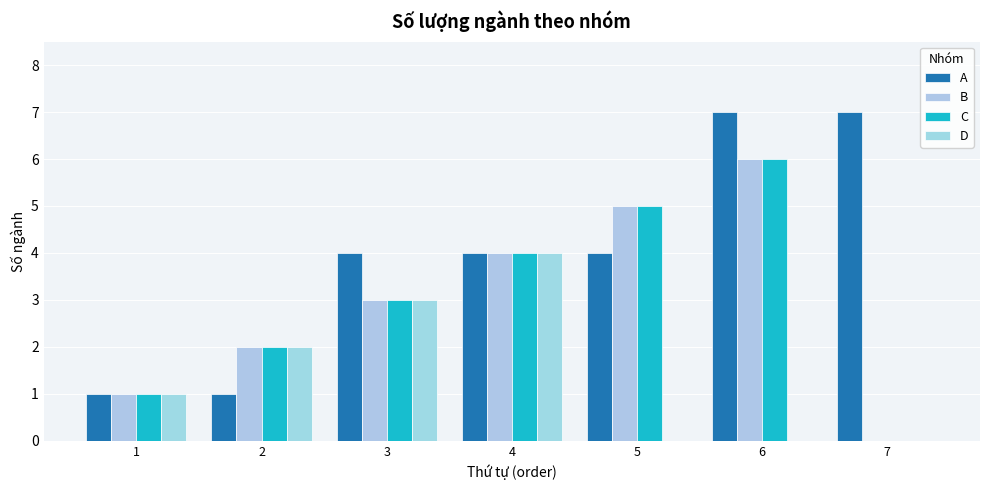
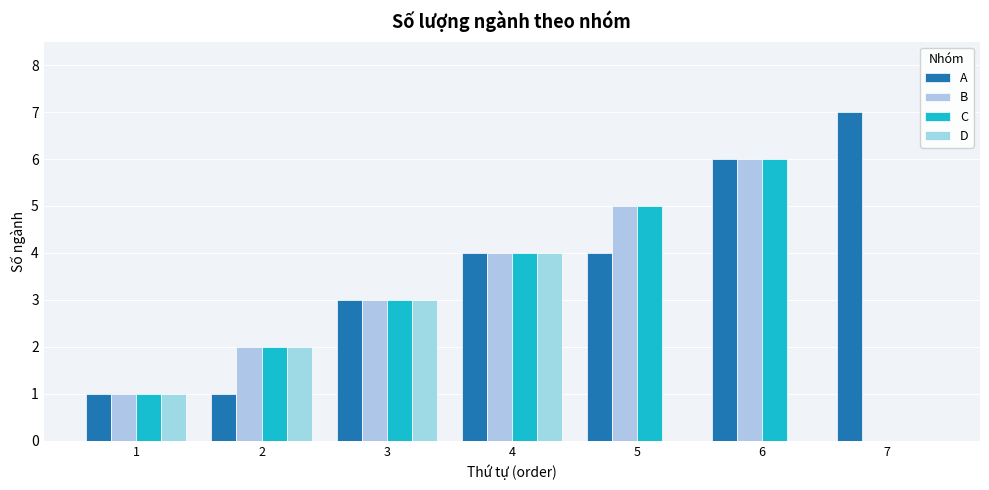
A, 3: 4 -> 3
A, 6: 7 -> 6
